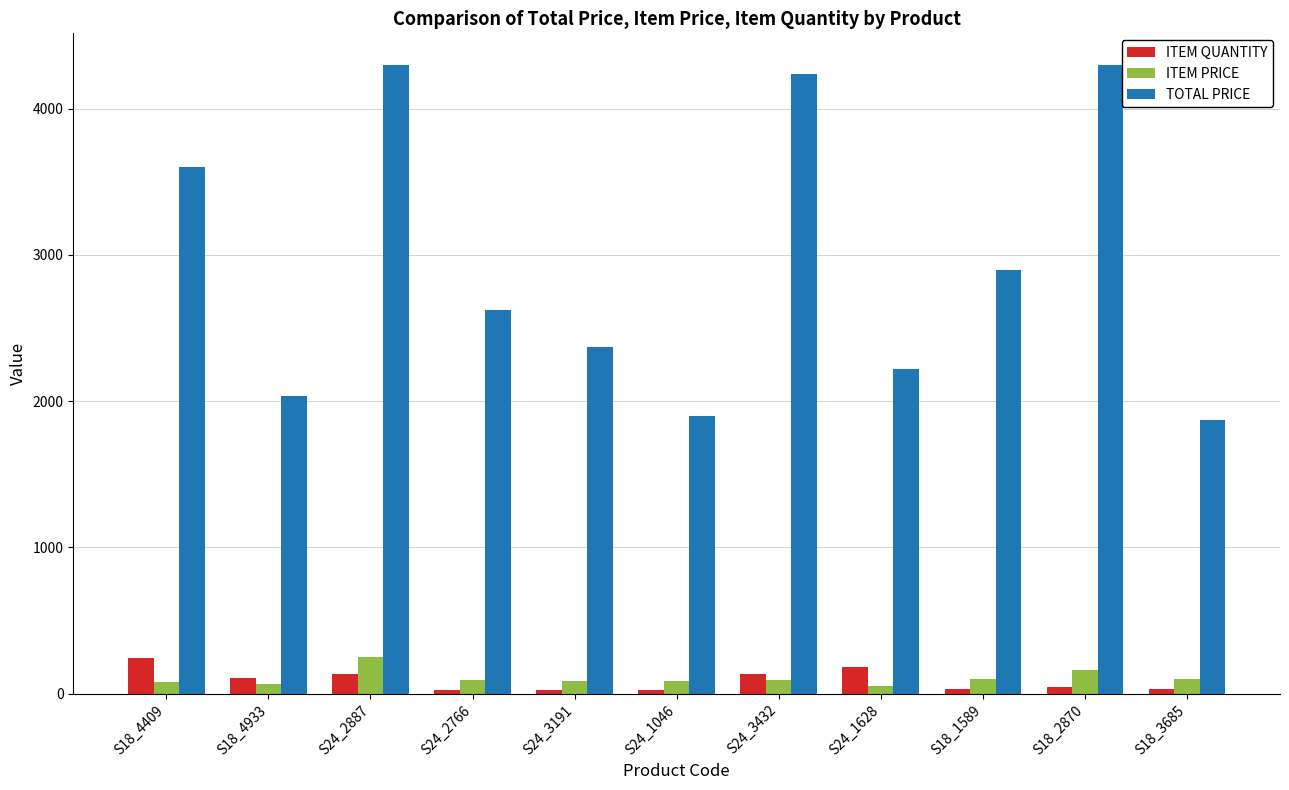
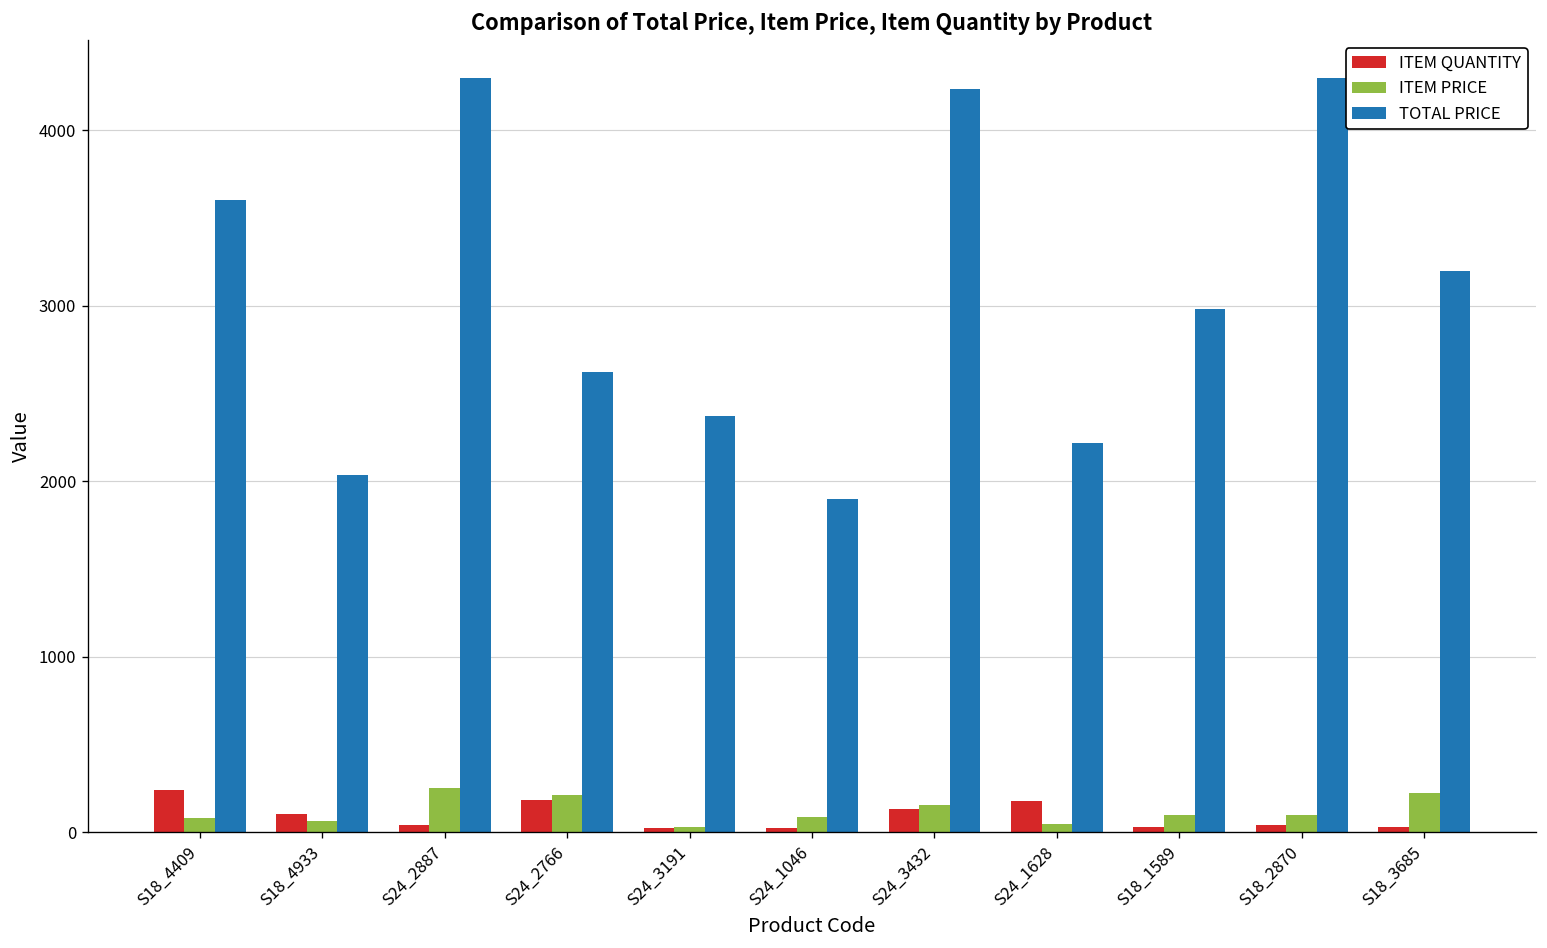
ITEM QUANTITY, S24_2887: 140 -> 40
ITEM QUANTITY, S24_2766: 30 -> 180
ITEM PRICE, S24_2766: 90 -> 210
ITEM PRICE, S24_3191: 80 -> 30
ITEM PRICE, S24_3432: 90 -> 160
TOTAL PRICE, S18_1589: 2900 -> 2980
ITEM PRICE, S18_2870: 160 -> 100
ITEM PRICE, S18_3685: 100 -> 220
TOTAL PRICE, S18_3685: 1870 -> 3200
